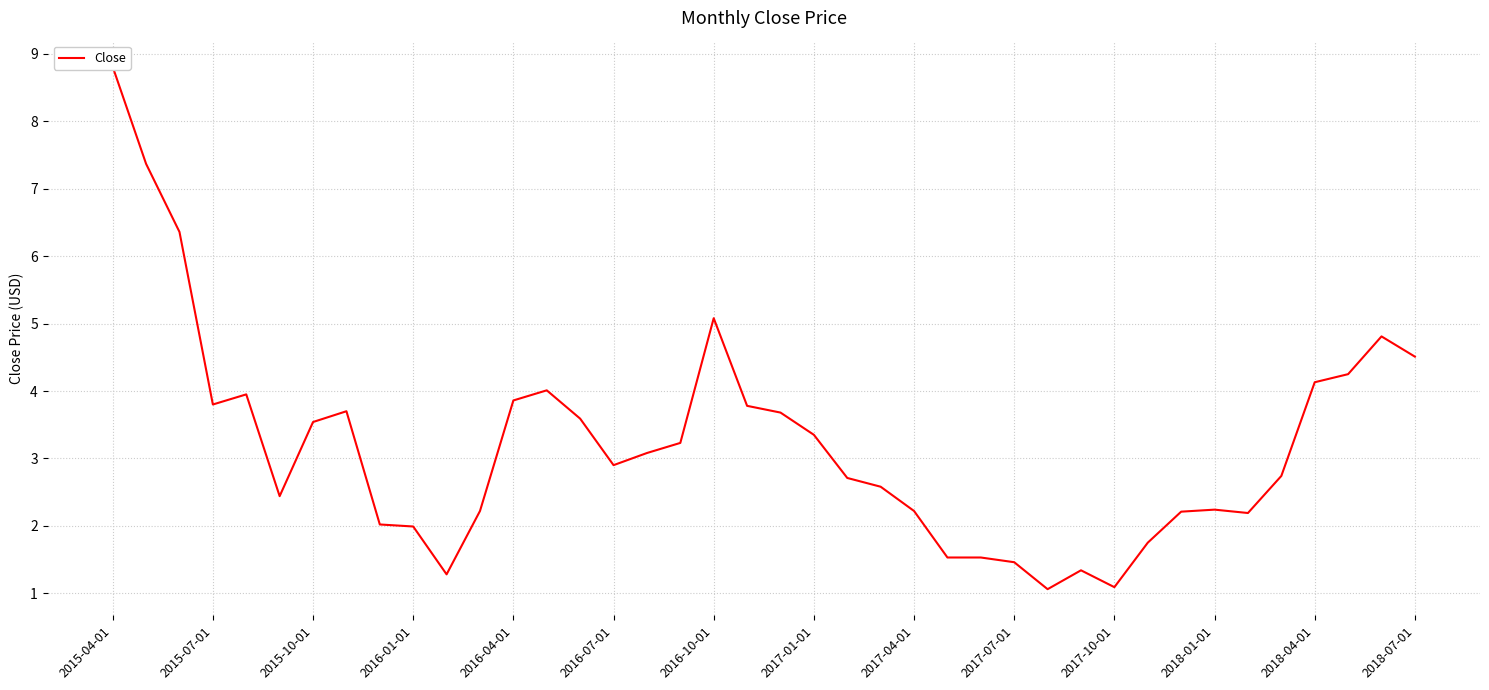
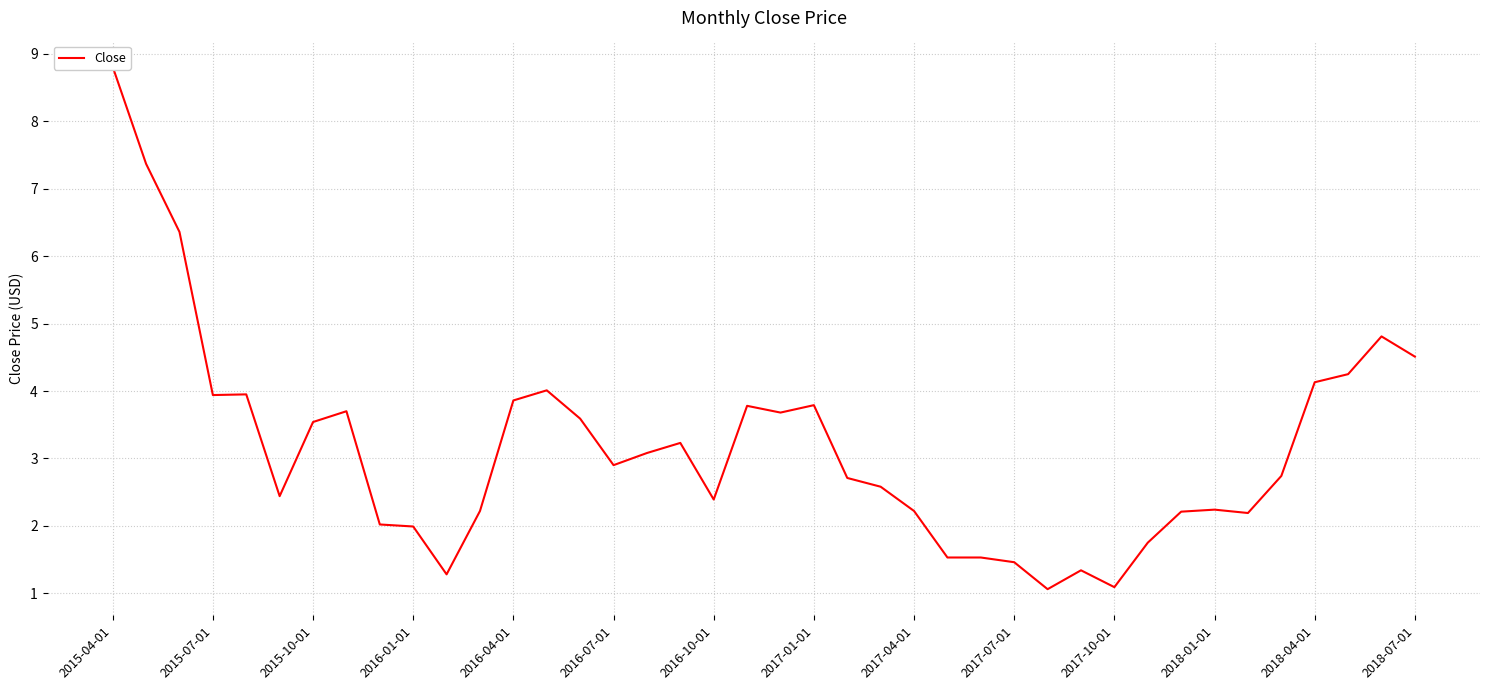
2015-07-01: 3.8 -> 3.9
2016-10-01: 5.1 -> 2.4
2017-01-01: 3.4 -> 3.8
